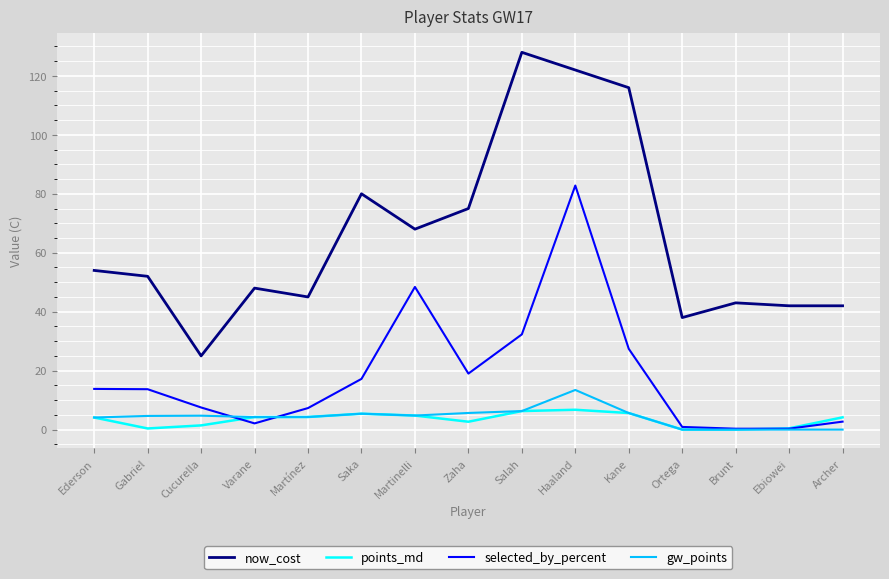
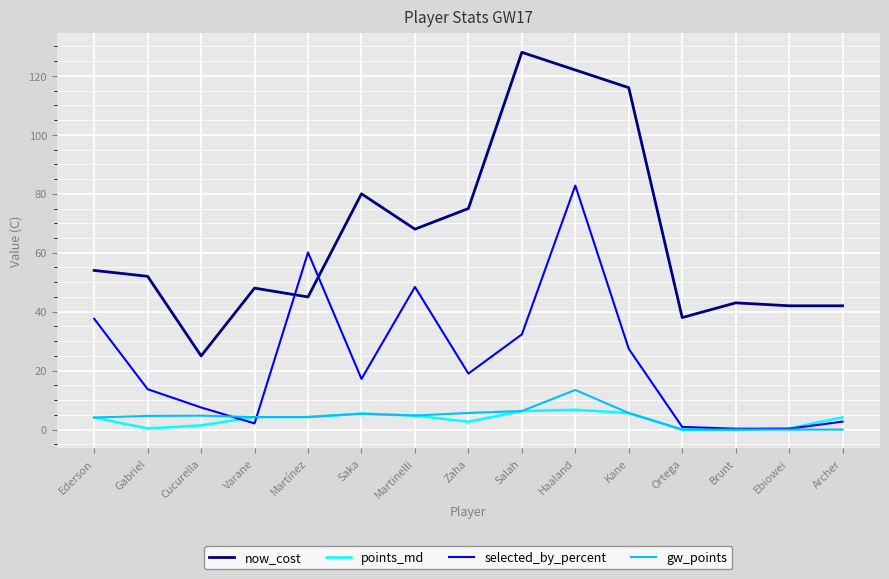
selected_by_percent, Ederson: 14 -> 38
selected_by_percent, Martínez: 7 -> 60
